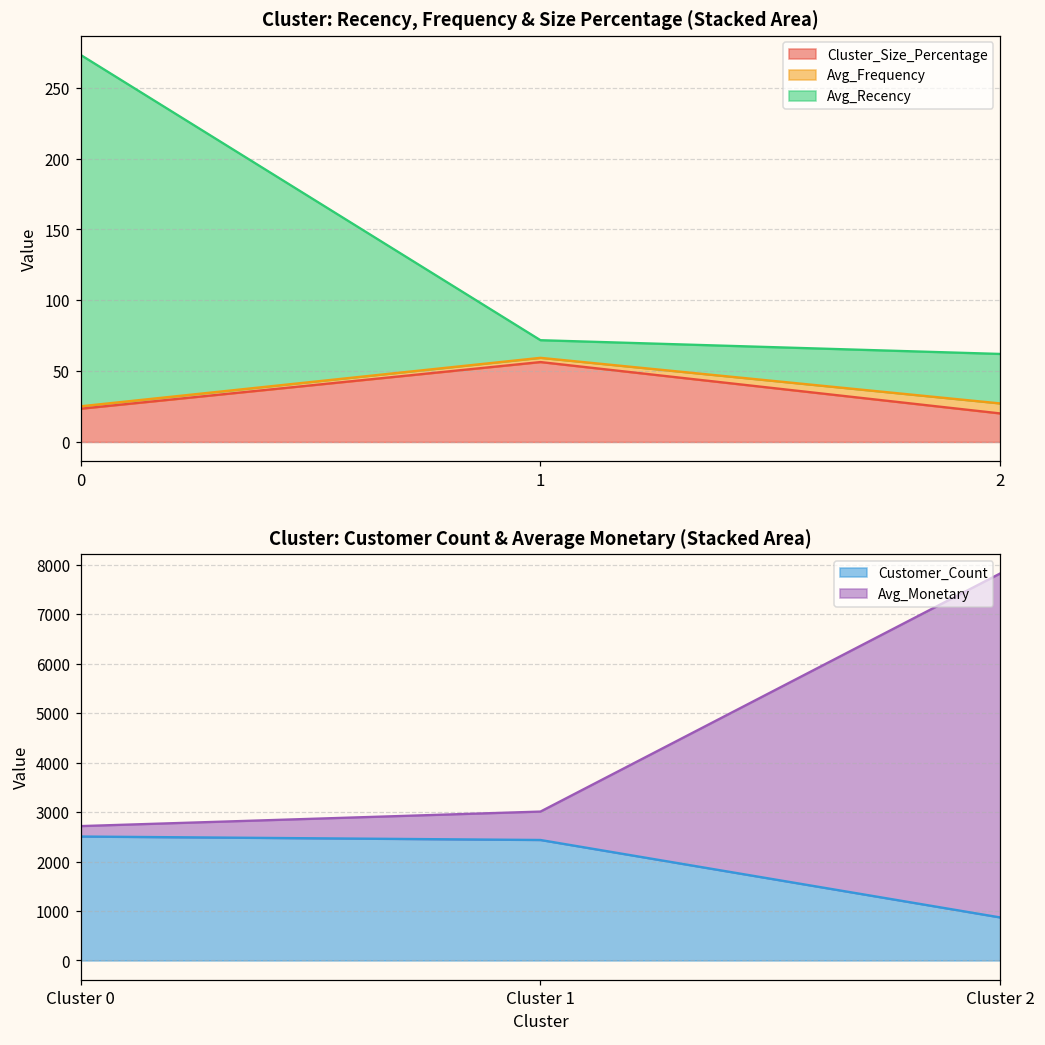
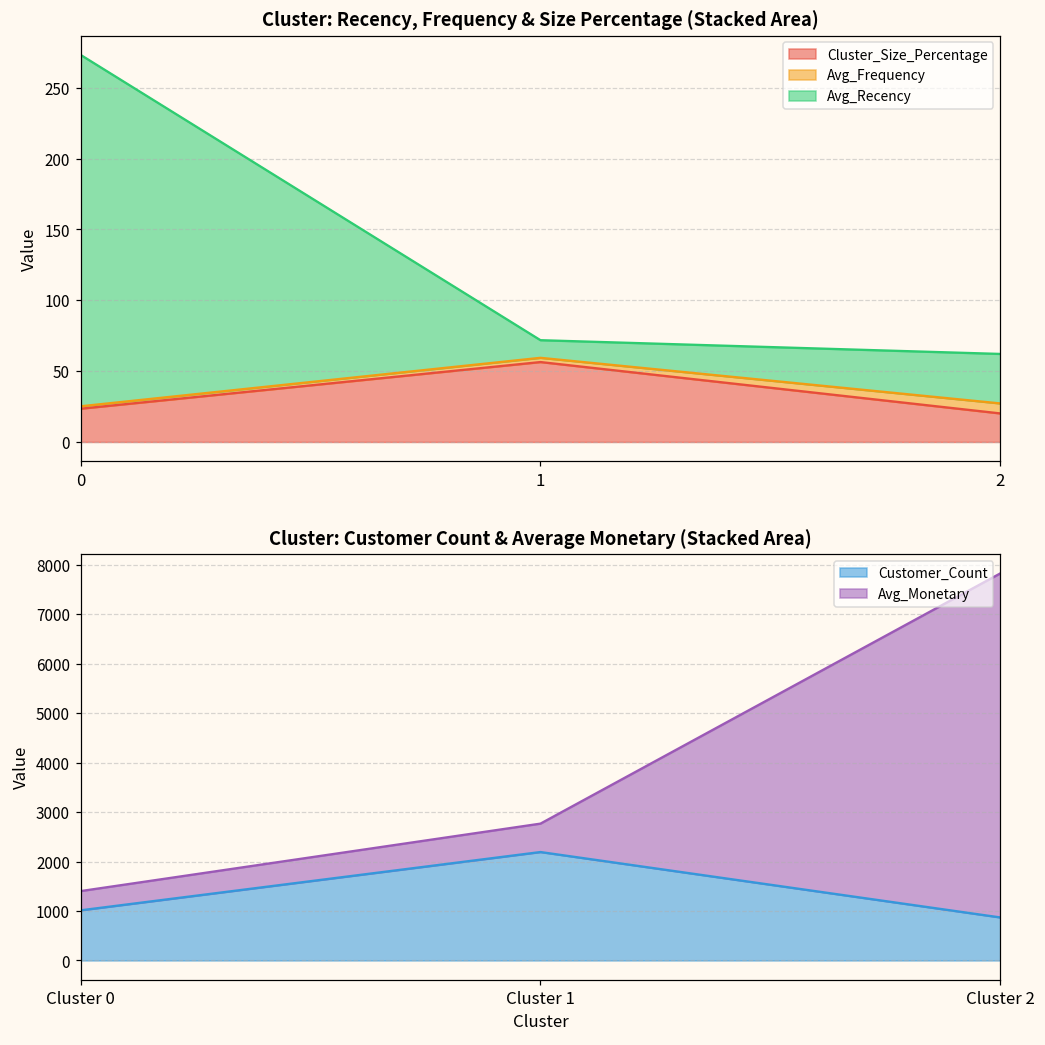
Cluster: Customer Count & Average Monetary (Stacked Area), Customer_Count, Cluster 0: 2500 -> 1000
Cluster: Customer Count & Average Monetary (Stacked Area), Avg_Monetary, Cluster 0: 200 -> 400
Cluster: Customer Count & Average Monetary (Stacked Area), Customer_Count, Cluster 1: 2400 -> 2200
